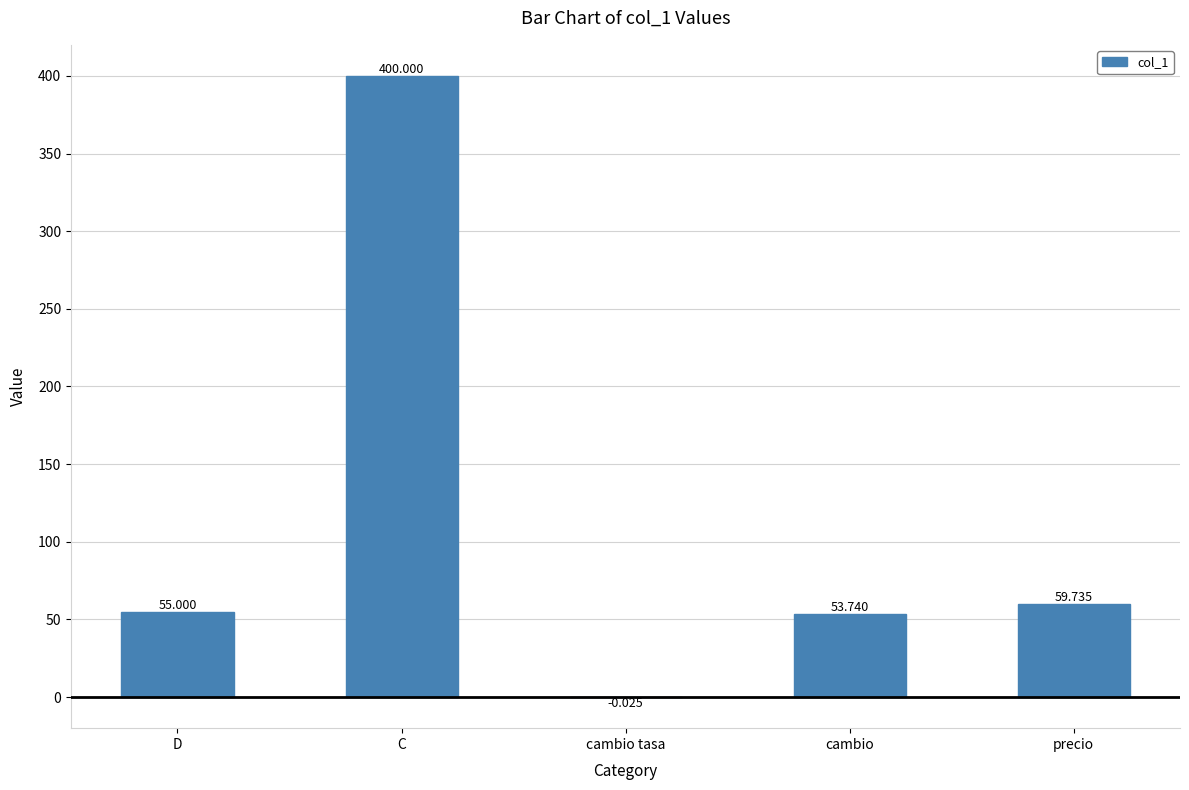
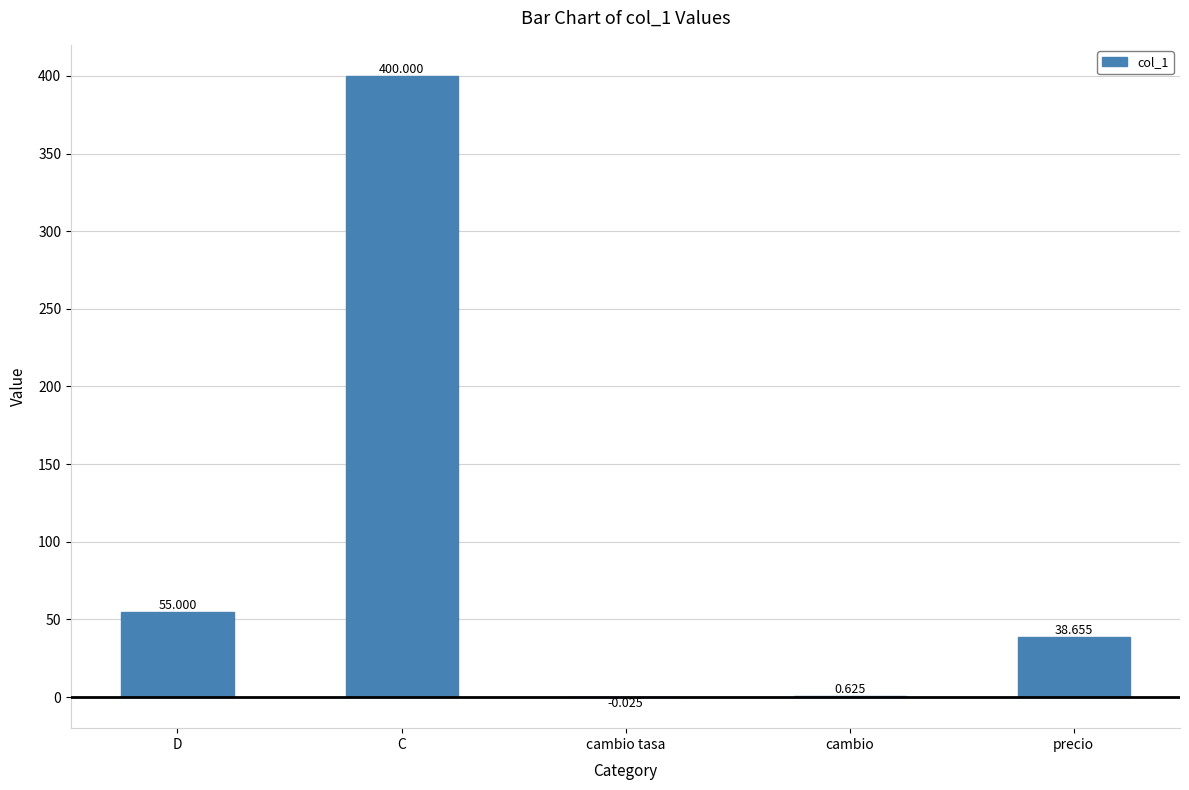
cambio: 53.740 -> 0.625
precio: 59.735 -> 38.655
